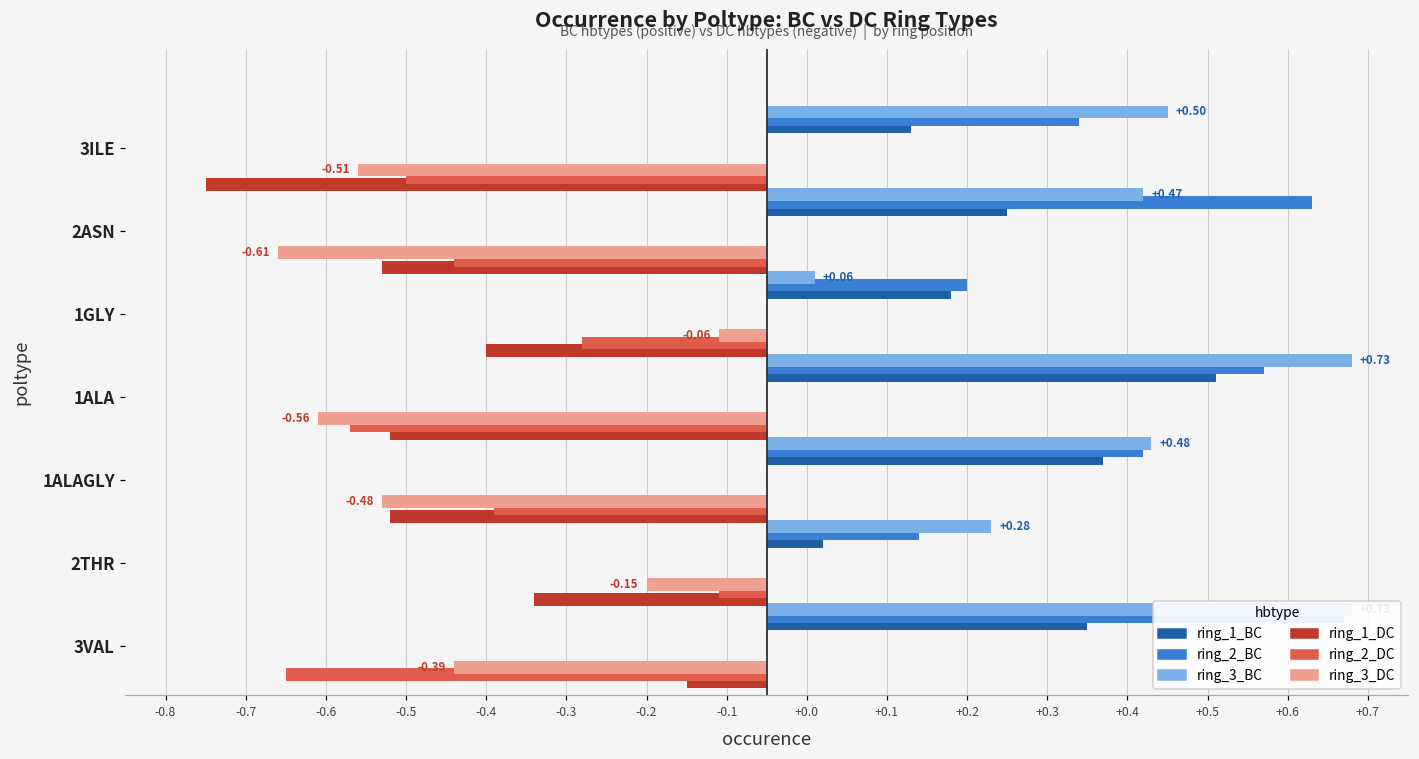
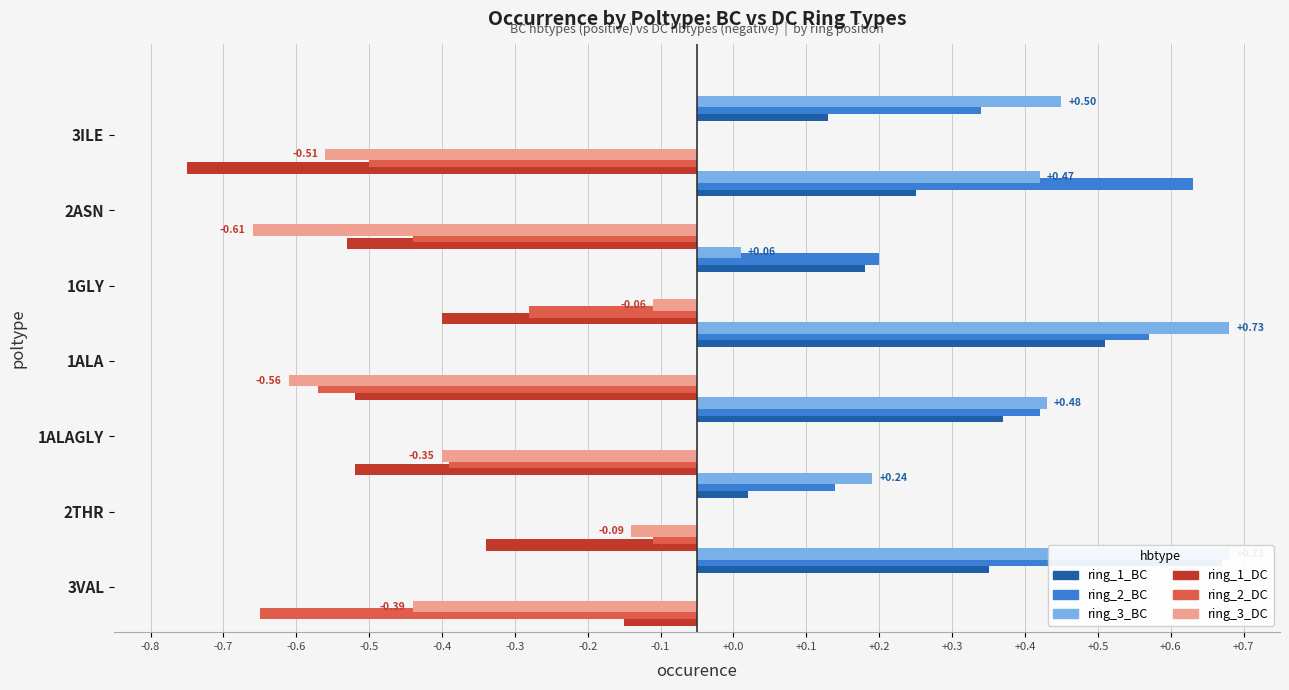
ring_3_DC, 1ALAGLY: -0.48 -> -0.35
ring_3_BC, 2THR: +0.28 -> +0.24
ring_3_DC, 2THR: -0.15 -> -0.09
